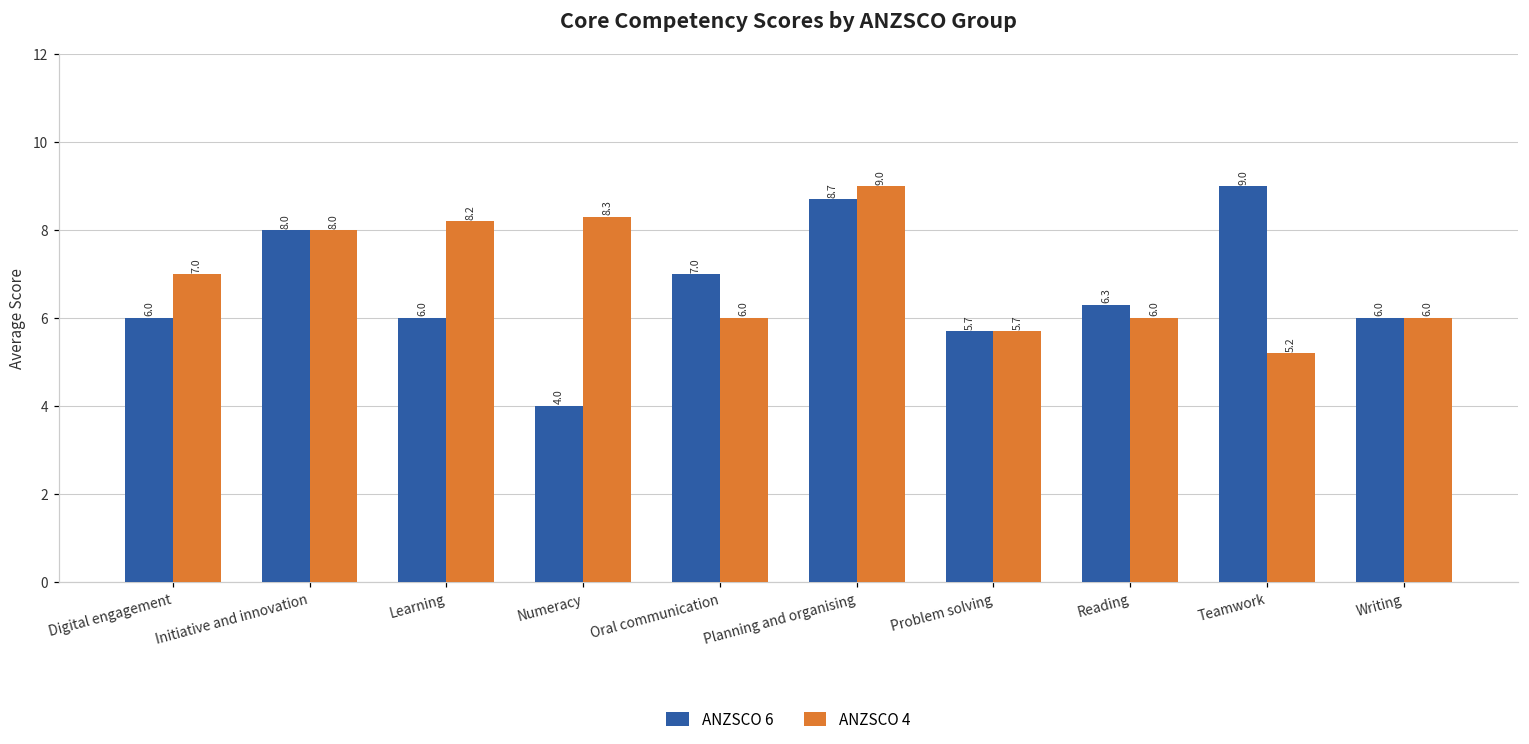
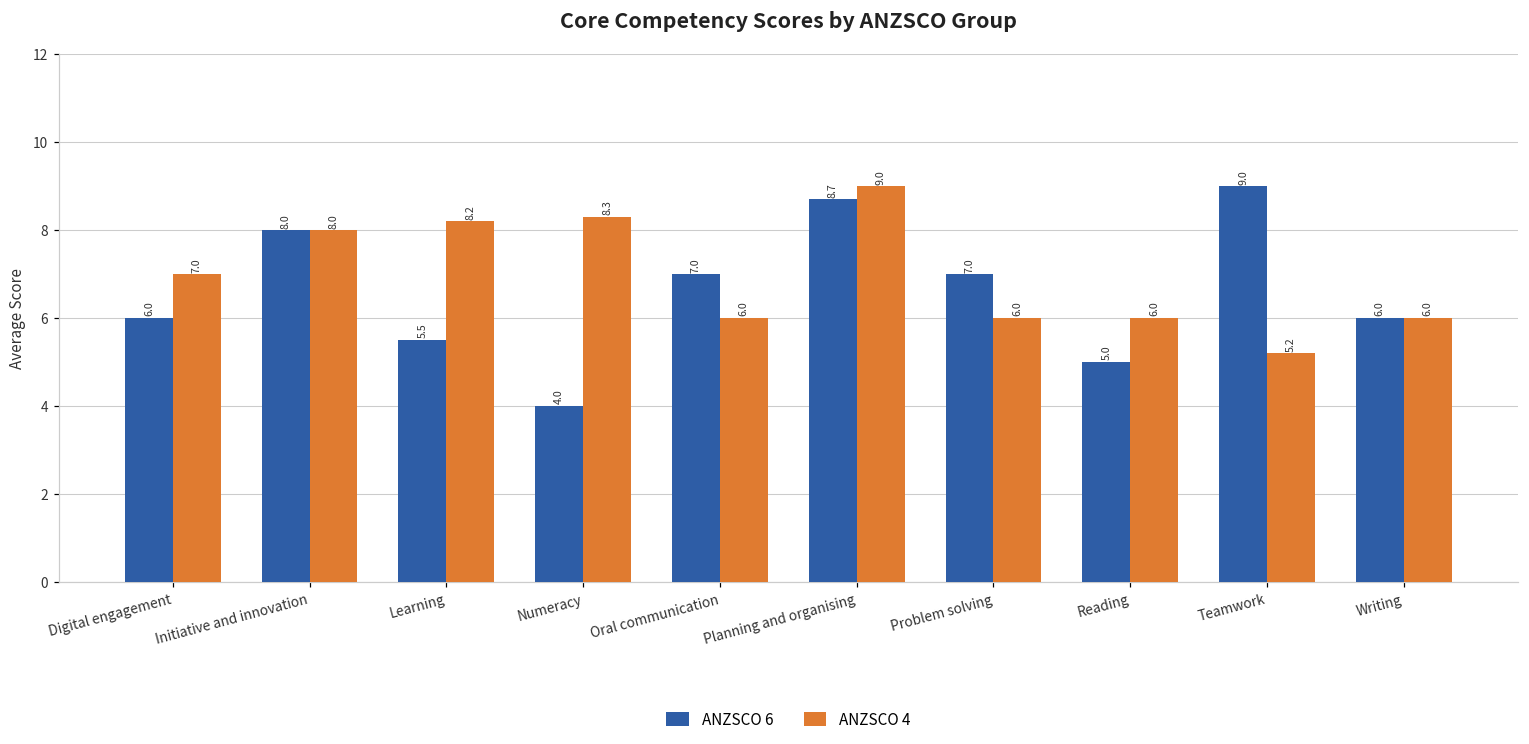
ANZSCO 6, Learning: 6.0 -> 5.5
ANZSCO 6, Problem solving: 5.7 -> 7.0
ANZSCO 4, Problem solving: 5.7 -> 6.0
ANZSCO 6, Reading: 6.3 -> 5.0
